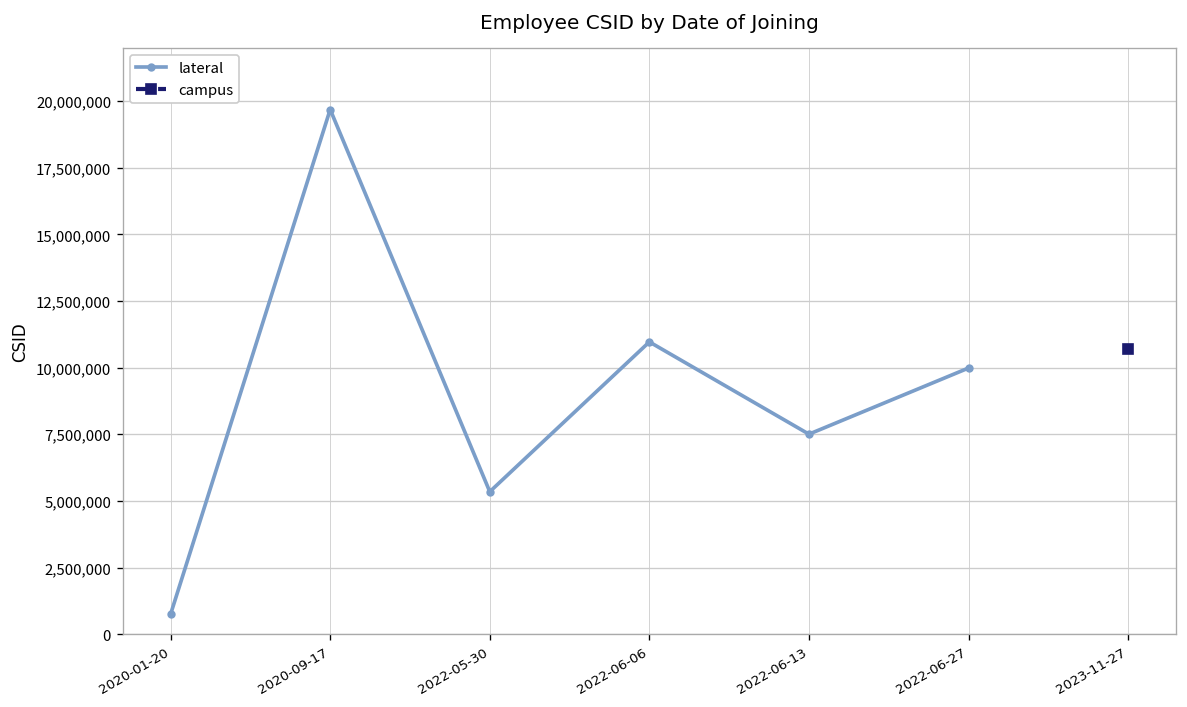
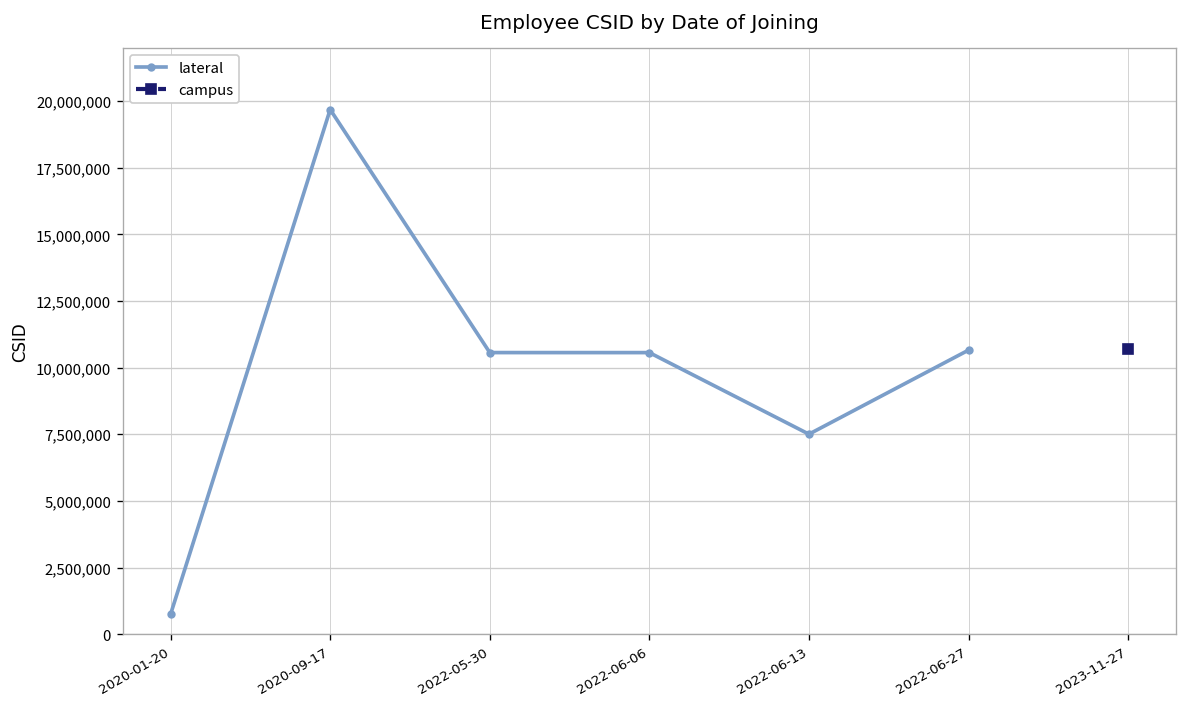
lateral, 2022-05-30: 5,300,000 -> 10,600,000
lateral, 2022-06-06: 11,000,000 -> 10,600,000
lateral, 2022-06-27: 10,000,000 -> 10,700,000
